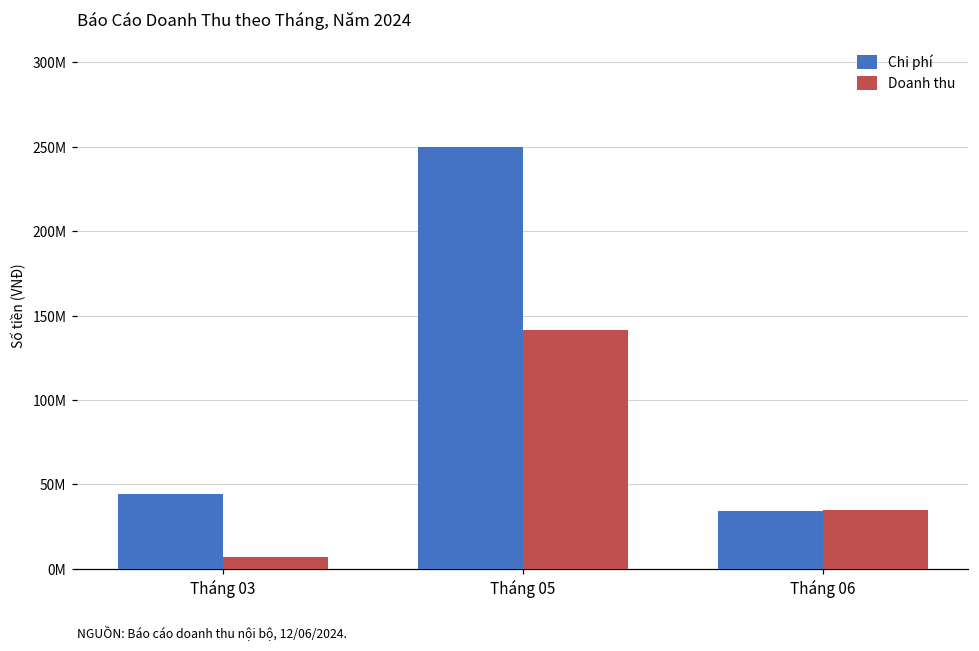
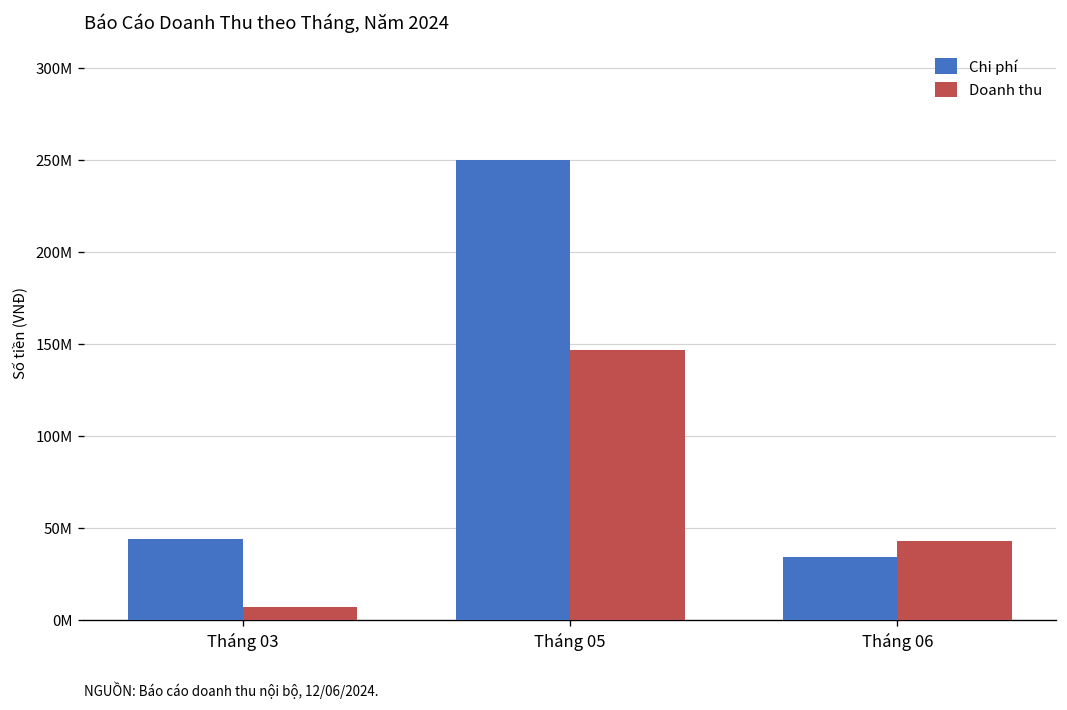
Doanh thu, Tháng 05: 141000000 -> 147000000
Doanh thu, Tháng 06: 35000000 -> 43000000
